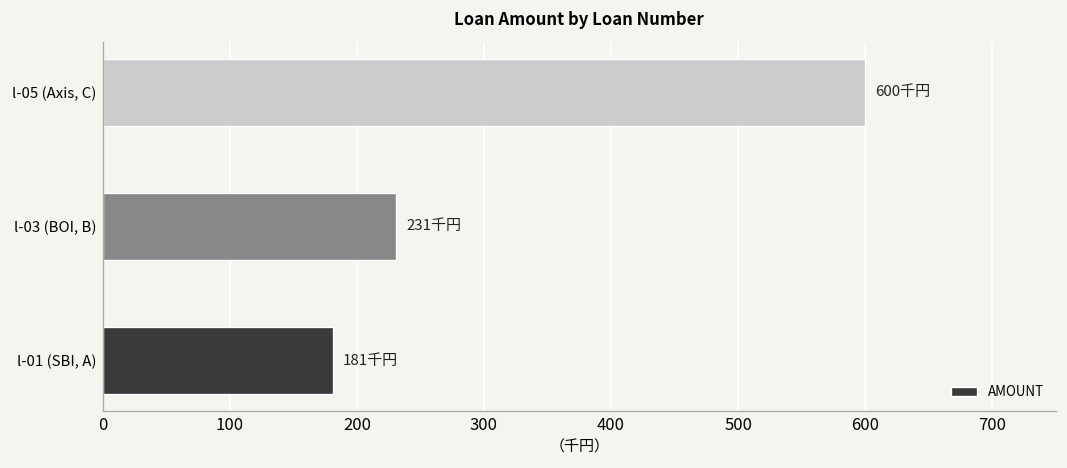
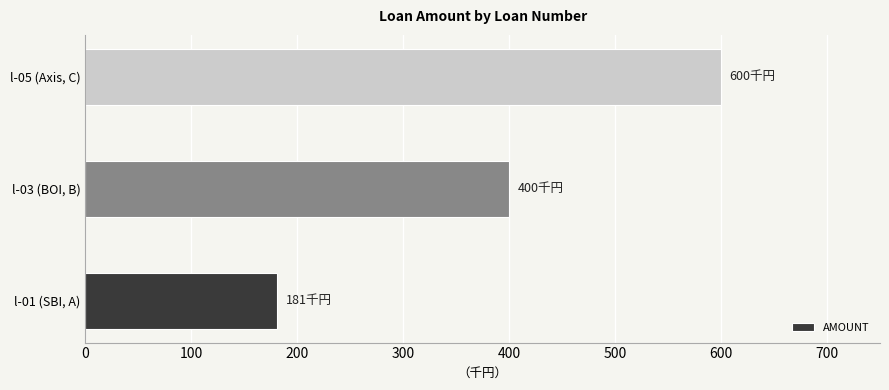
l-03 (BOI, B): 231 -> 400
